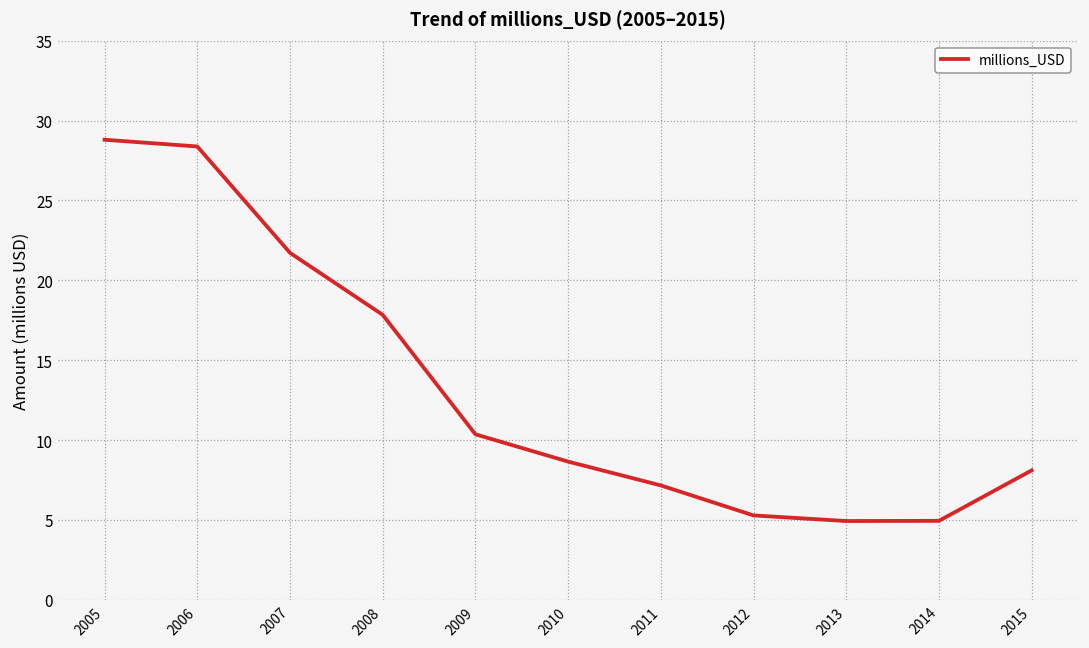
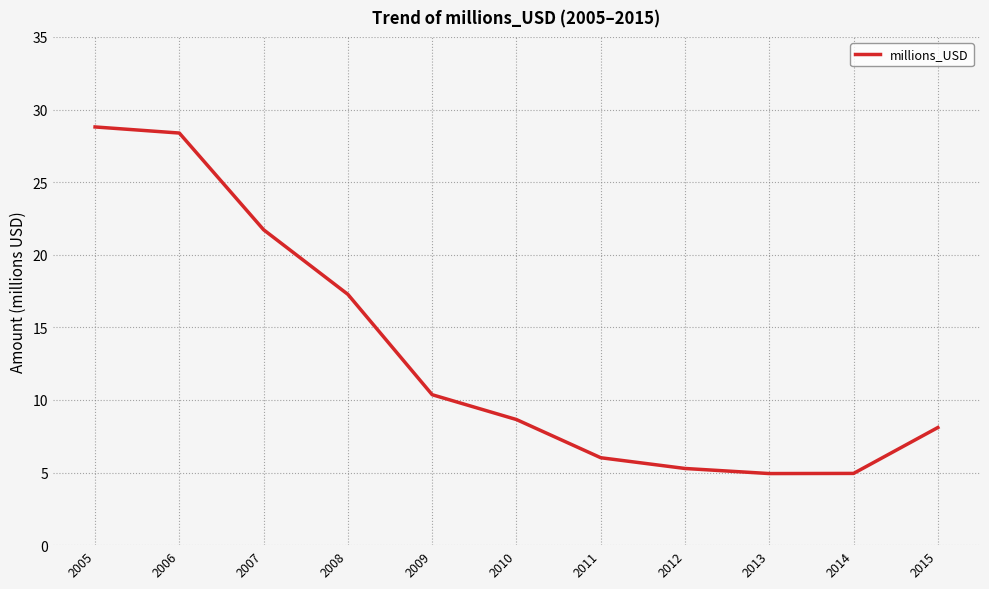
2008: 17.8 -> 17.3
2011: 7.2 -> 6.0
